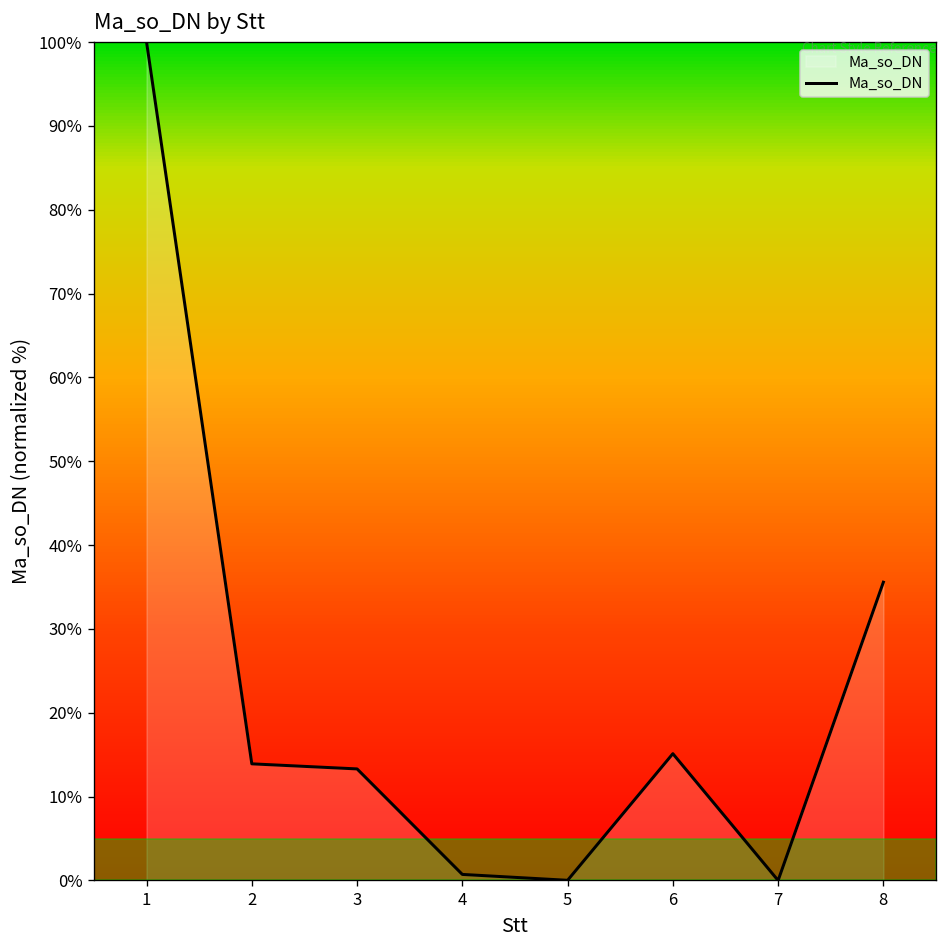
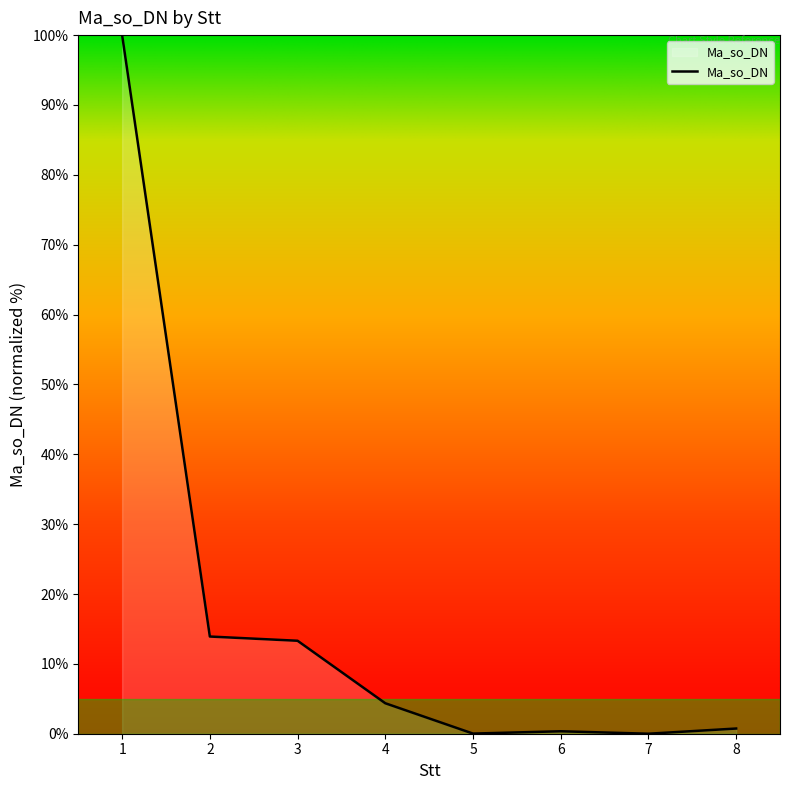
4: 1% -> 4%
6: 15% -> 0%
8: 36% -> 1%
